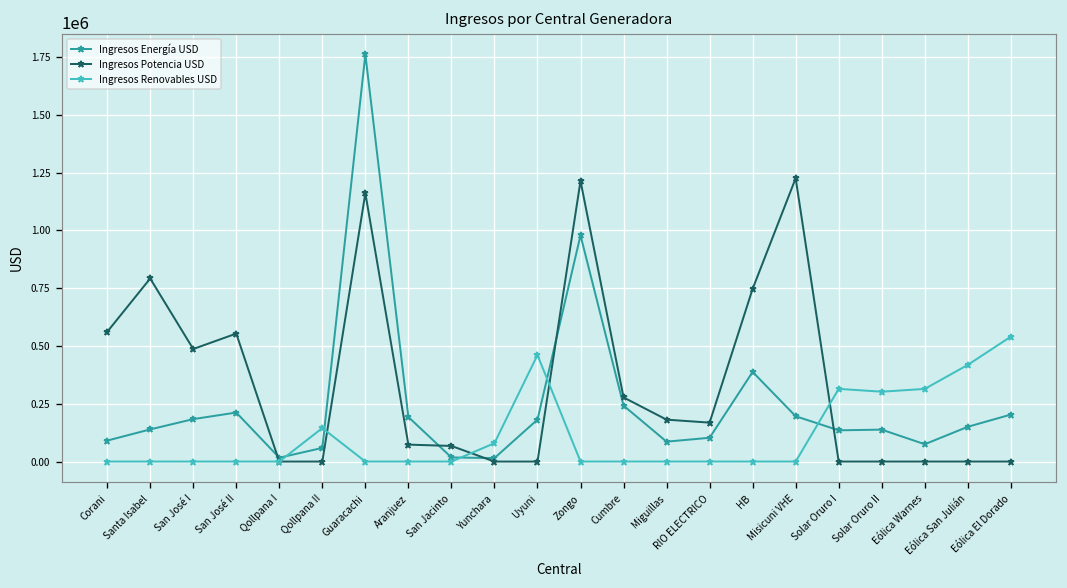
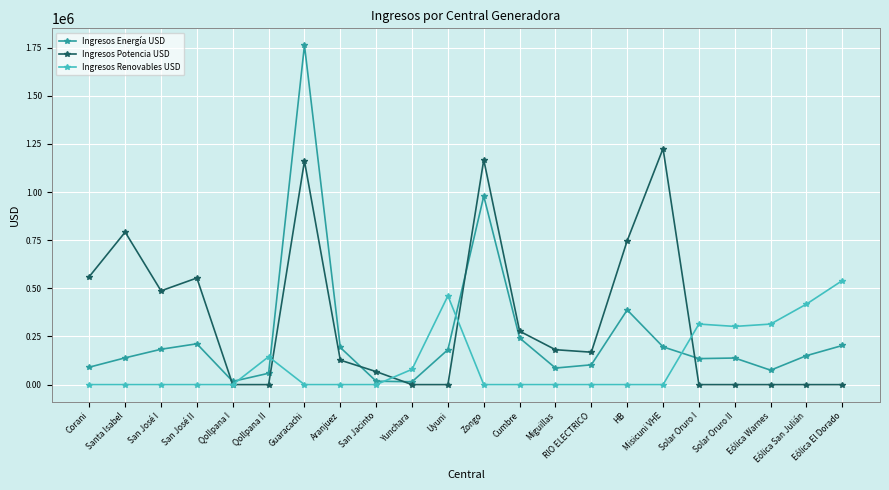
Ingresos Potencia USD, Aranjuez: 70000 -> 130000
Ingresos Potencia USD, Zongo: 1210000 -> 1170000
